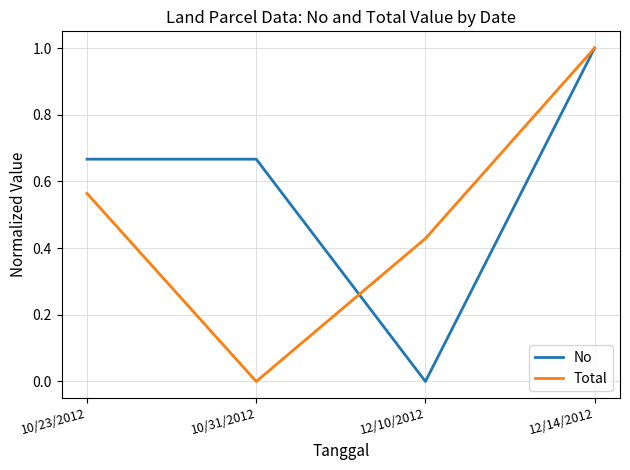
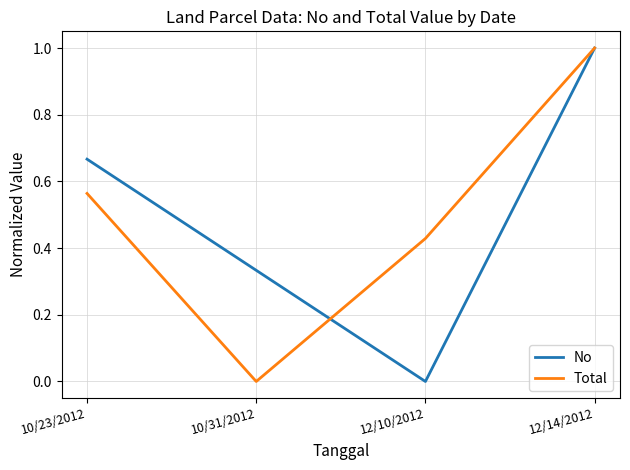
No, 10/31/2012: 0.67 -> 0.33
